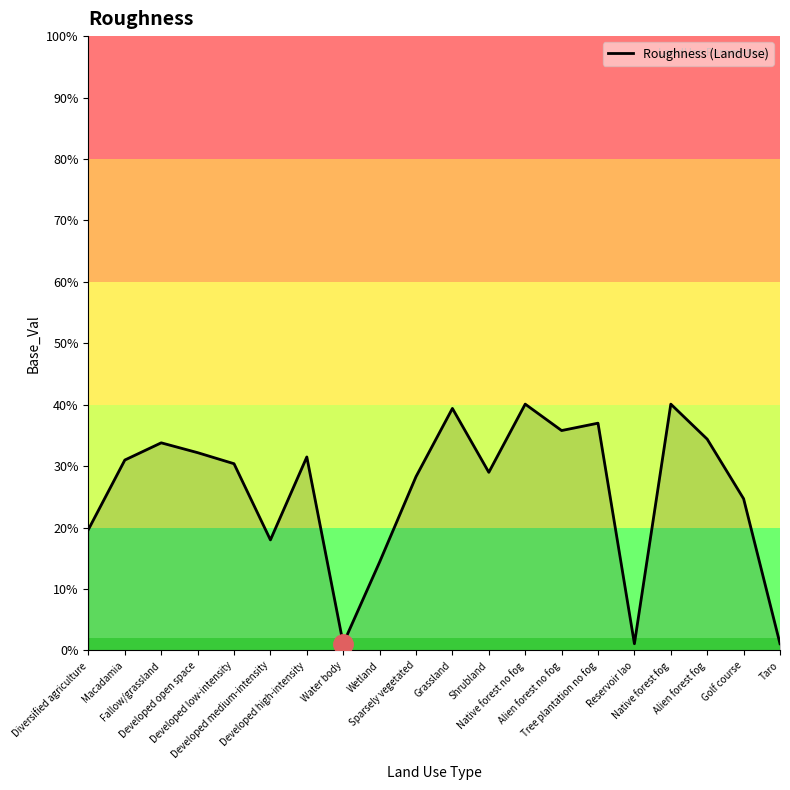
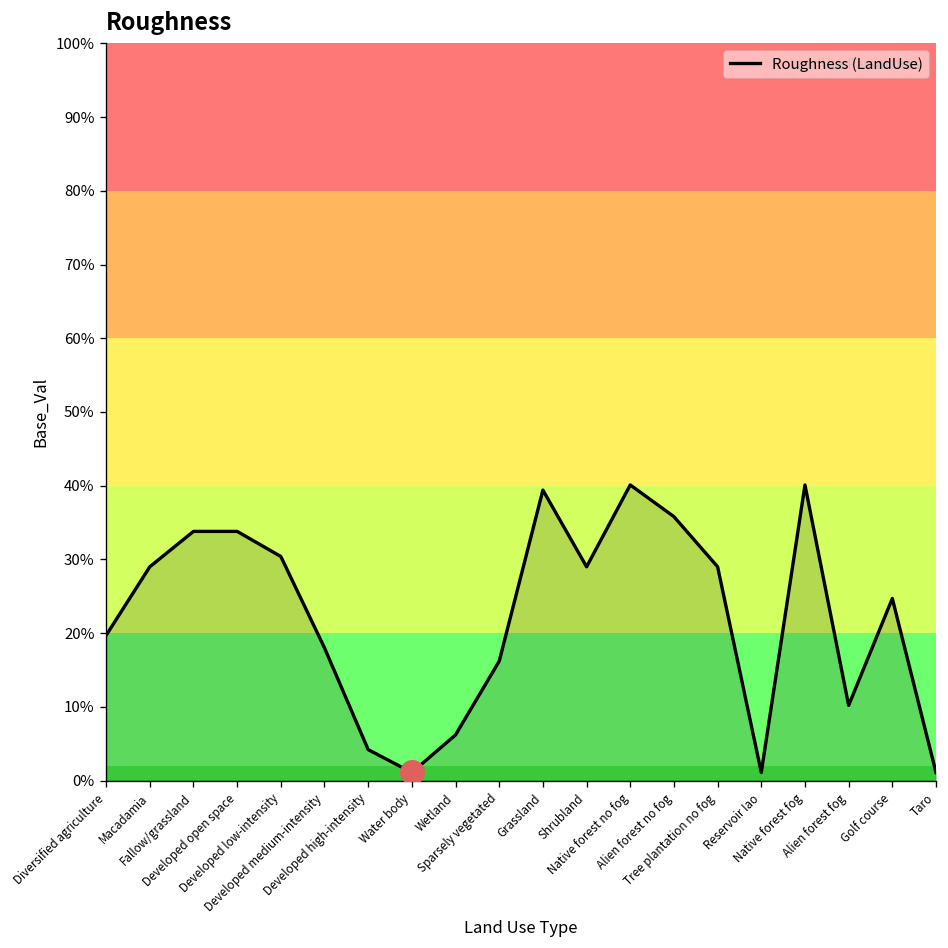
Roughness (LandUse), Macadamia: 31% -> 29%
Roughness (LandUse), Developed open space: 32% -> 34%
Roughness (LandUse), Developed high-intensity: 32% -> 4%
Roughness (LandUse), Wetland: 14% -> 6%
Roughness (LandUse), Sparsely vegetated: 28% -> 16%
Roughness (LandUse), Tree plantation no fog: 37% -> 29%
Roughness (LandUse), Alien forest fog: 34% -> 10%
